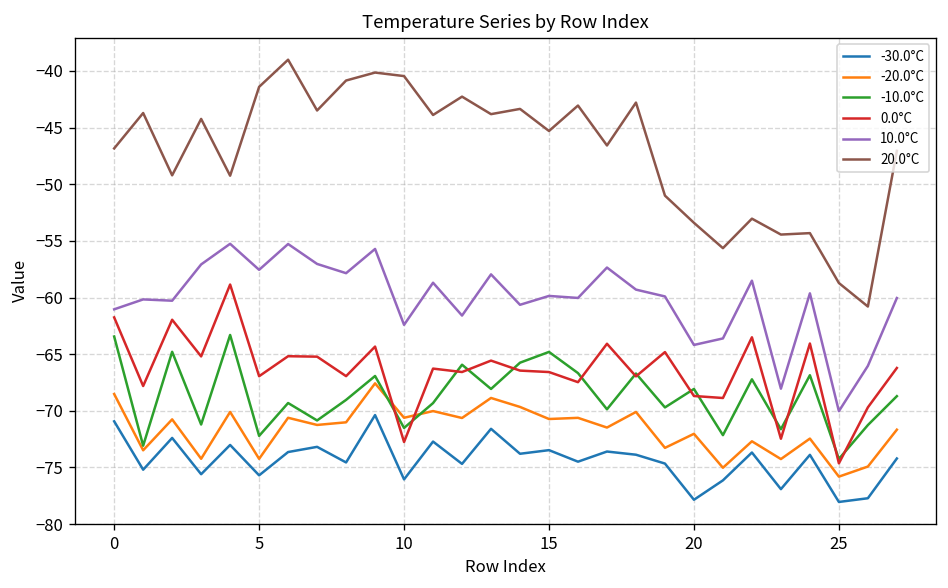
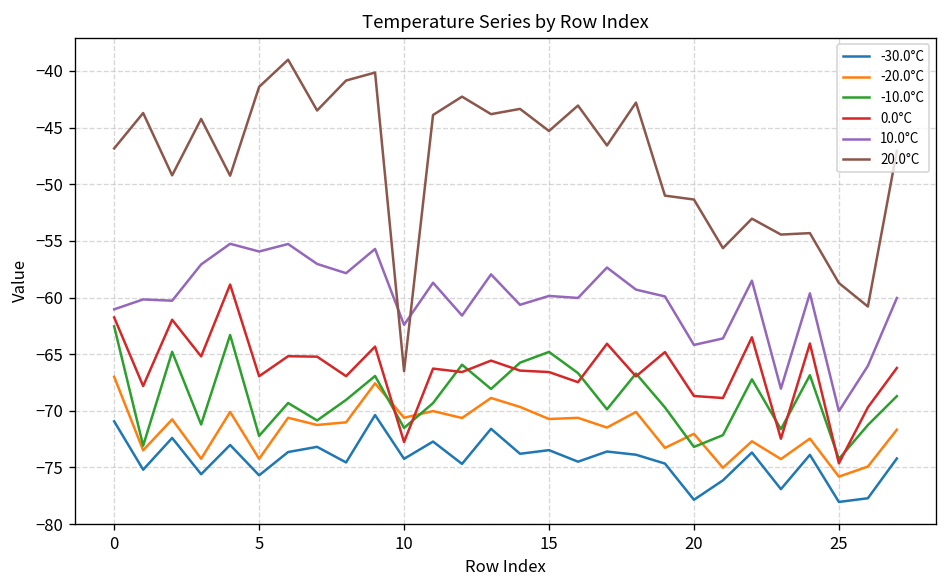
-20.0°C, 0: -69 -> -67
-10.0°C, 0: -63.4 -> -62.5
10.0°C, 5: -58 -> -56
-30.0°C, 10: -76 -> -74
20.0°C, 10: -40 -> -66
-10.0°C, 20: -68 -> -73
20.0°C, 20: -53 -> -51
